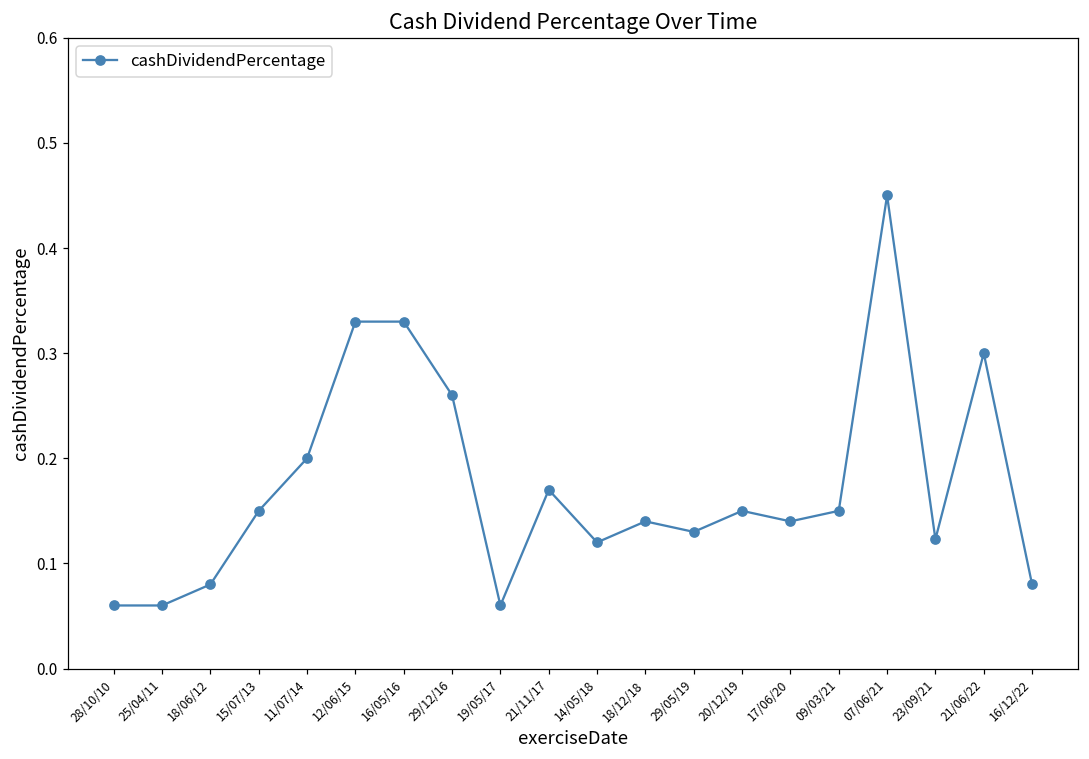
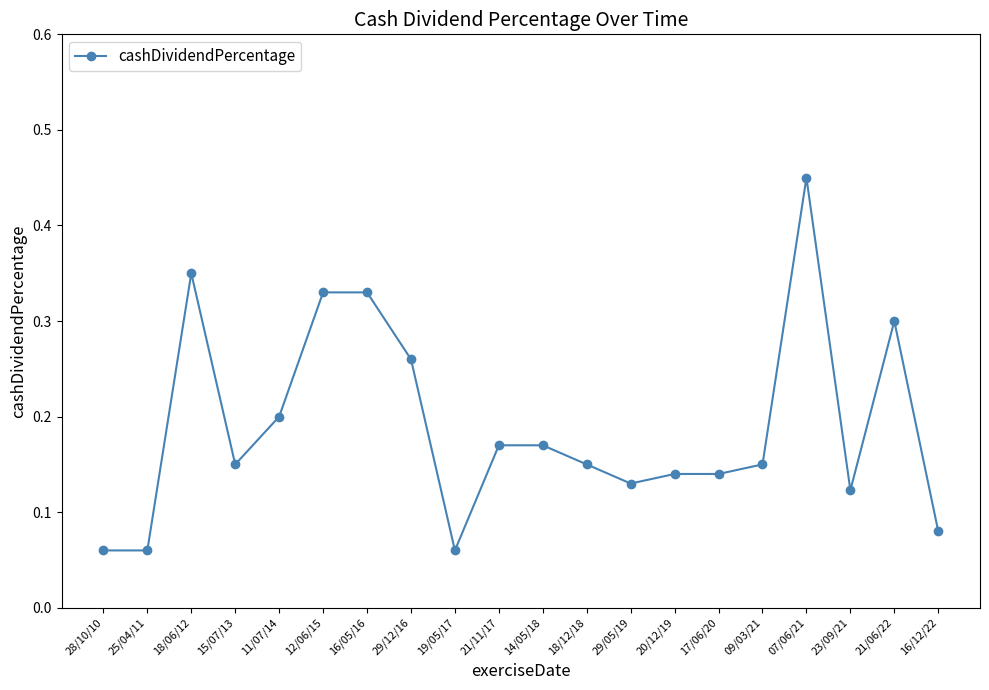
18/06/12: 0.08 -> 0.35
14/05/18: 0.12 -> 0.17
18/12/18: 0.14 -> 0.15
20/12/19: 0.15 -> 0.14
